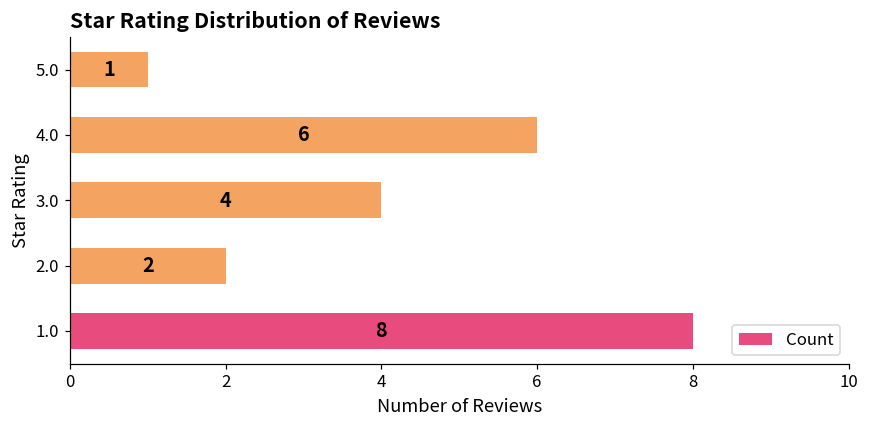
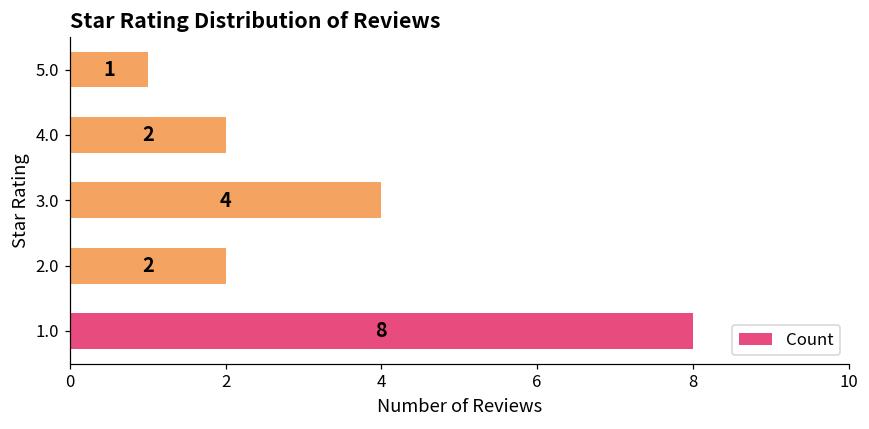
4.0: 6 -> 2
